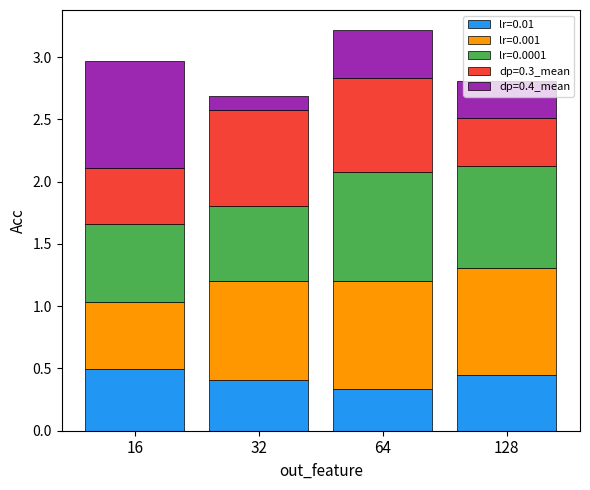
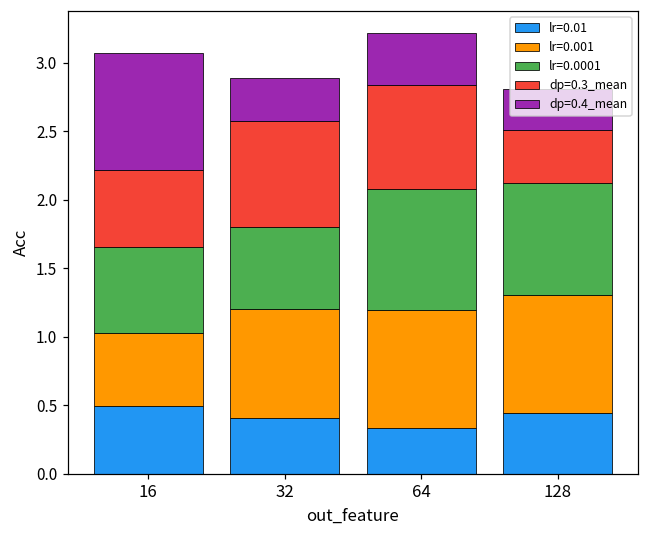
dp=0.3_mean, 16: 0.46 -> 0.56
dp=0.4_mean, 32: 0.12 -> 0.31
